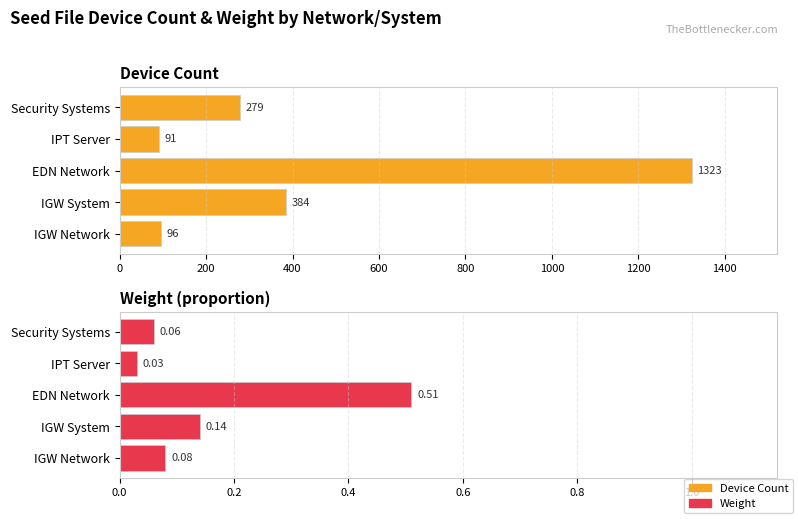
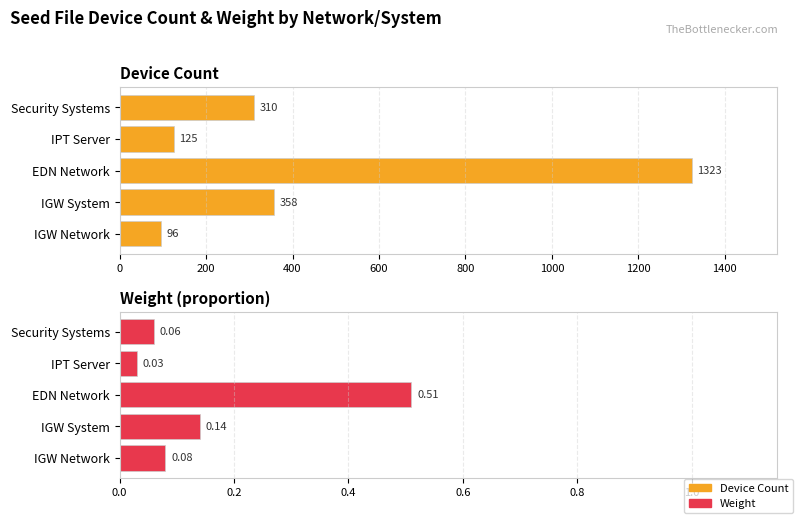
Device Count, Security Systems: 279 -> 310
Device Count, IPT Server: 91 -> 125
Device Count, IGW System: 384 -> 358
